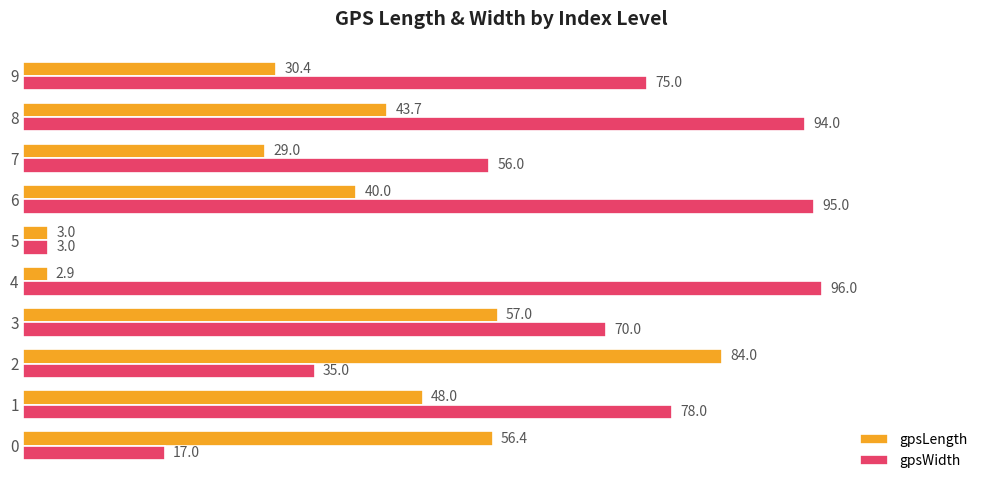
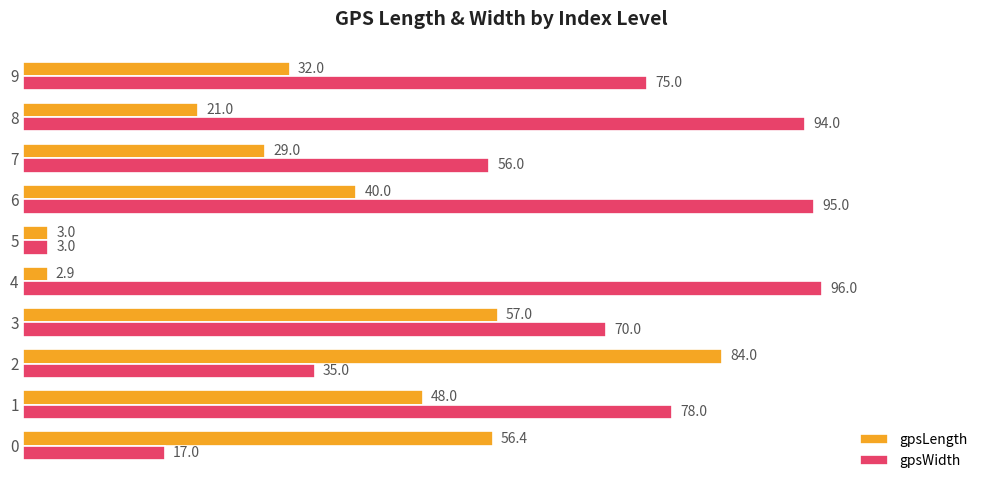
gpsLength, 9: 30.4 -> 32.0
gpsLength, 8: 43.7 -> 21.0
